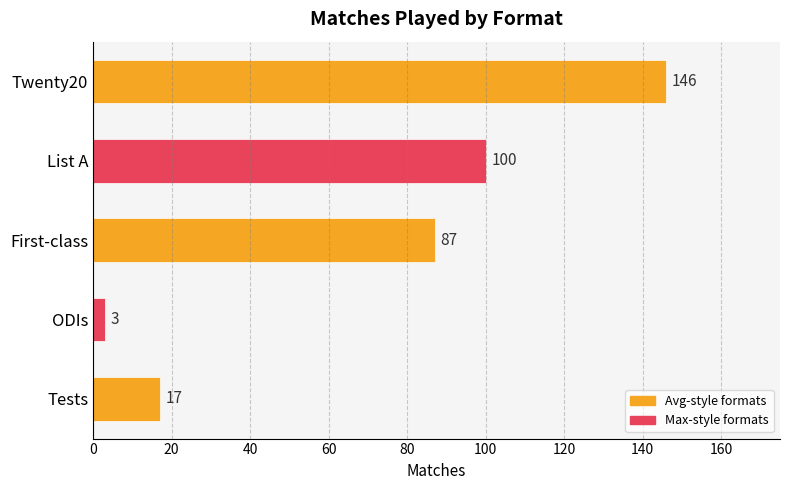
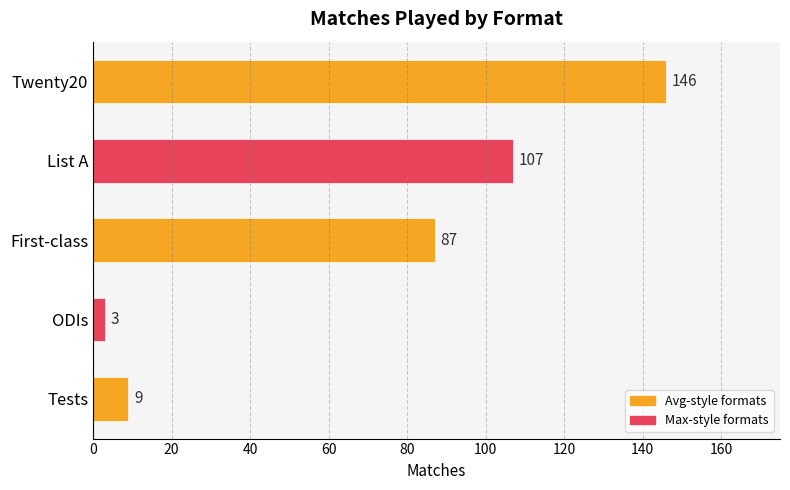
List A: 100 -> 107
Tests: 17 -> 9
